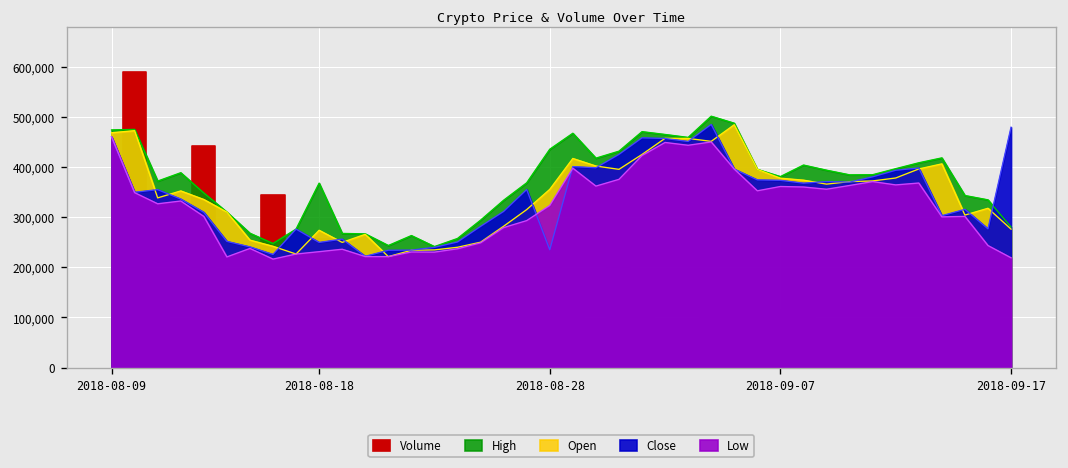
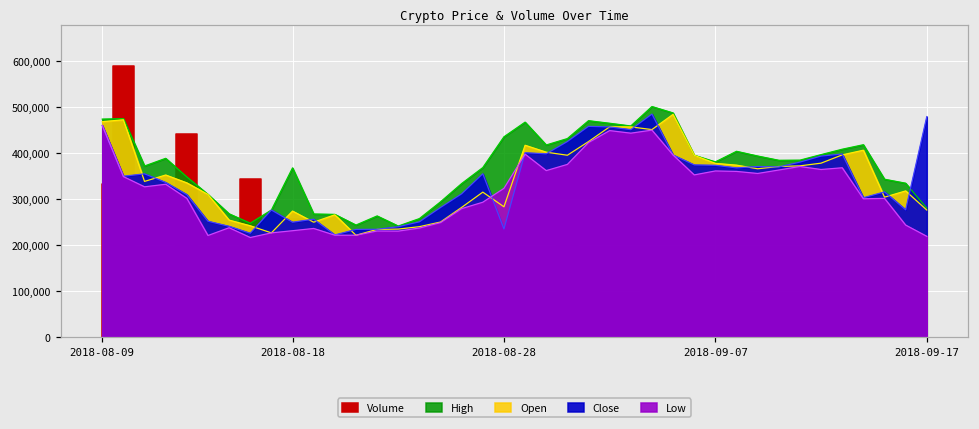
Open, 2018-08-28: 360,000 -> 280,000
